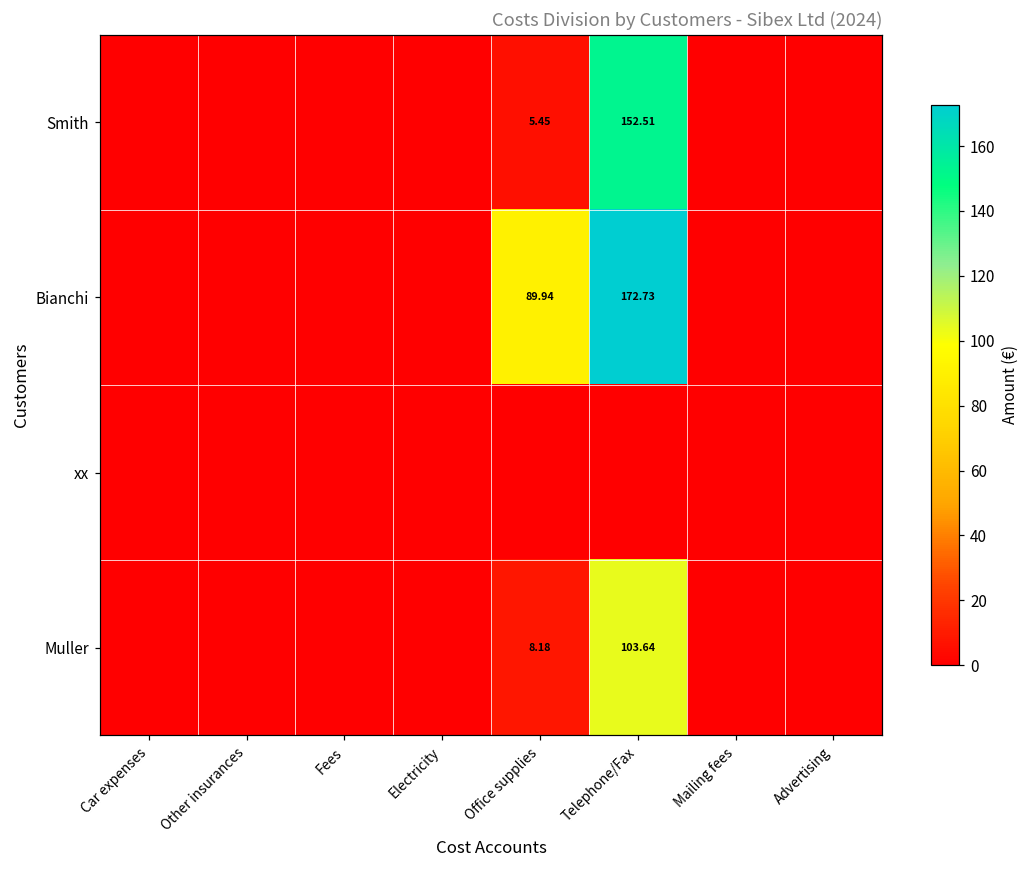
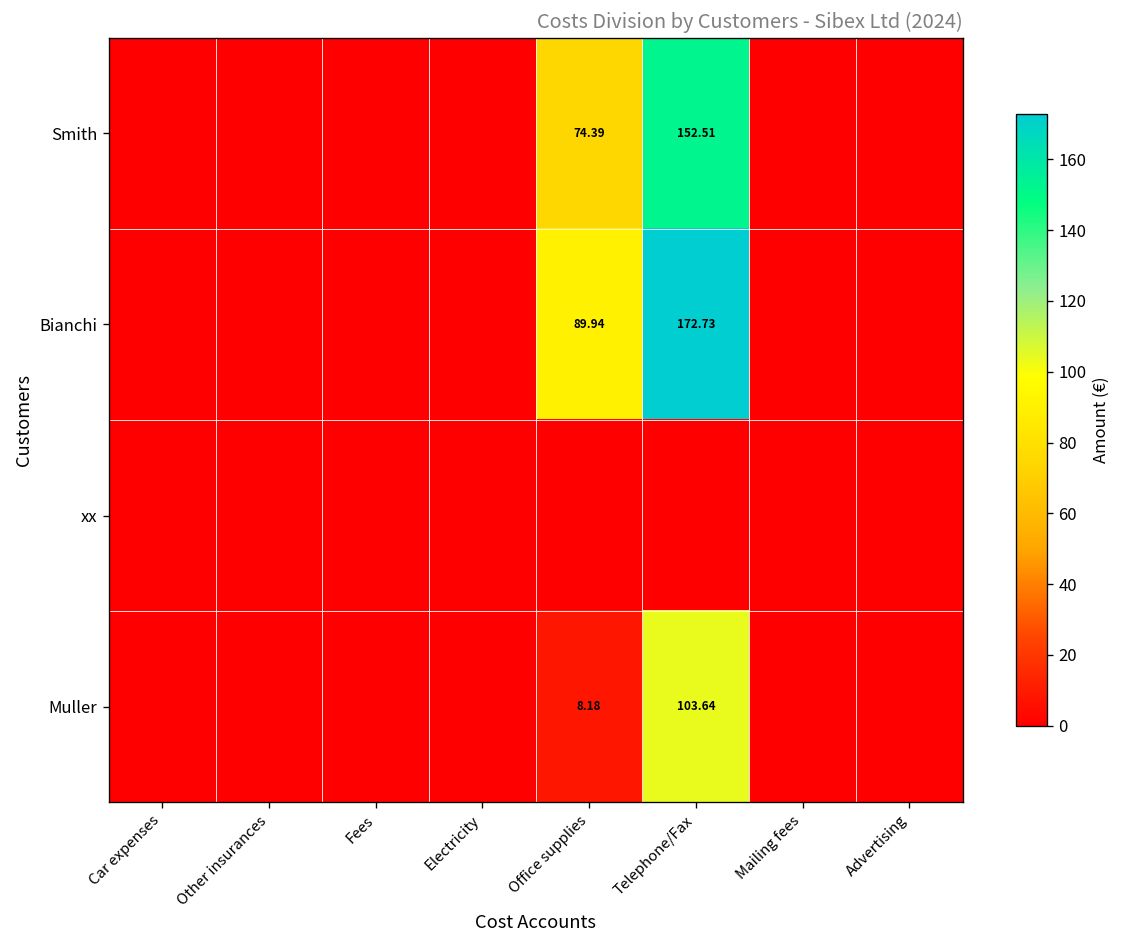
Smith, Office supplies: 5.45 -> 74.39
